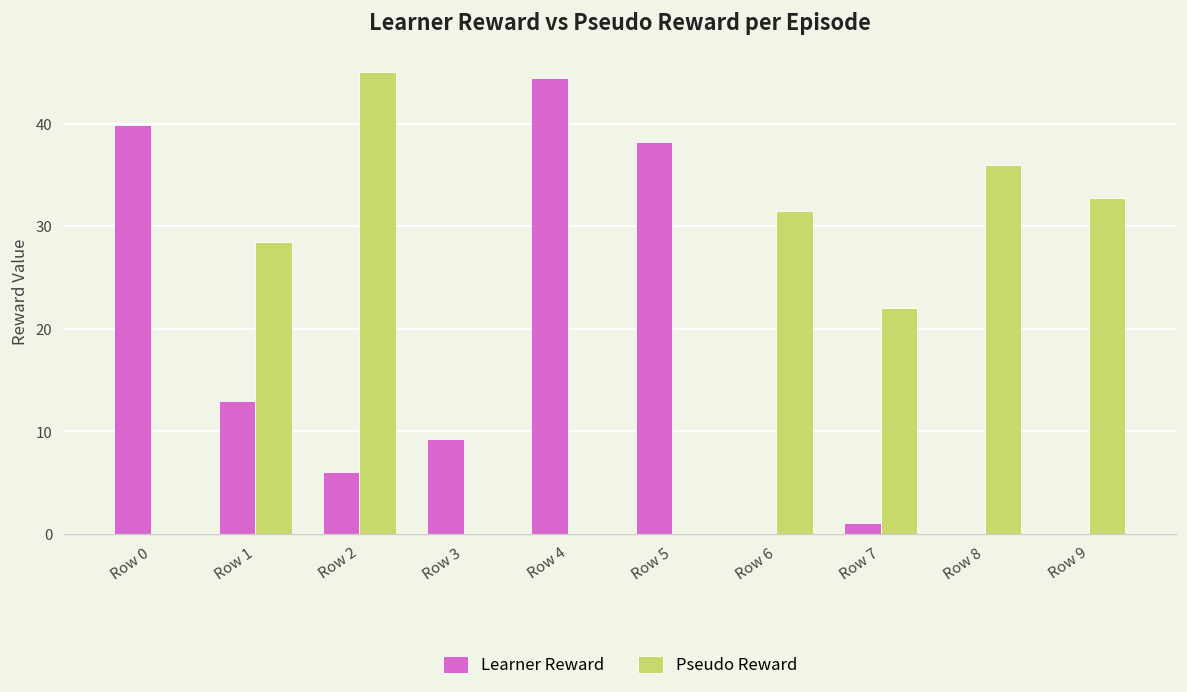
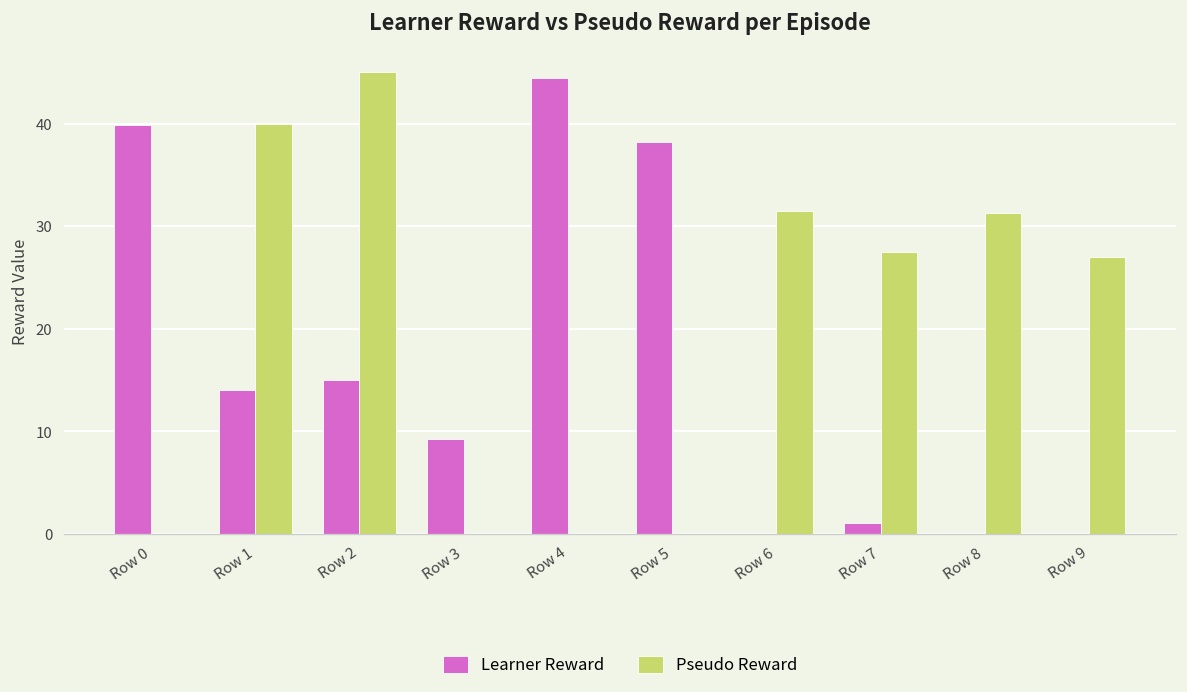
Learner Reward, Row 1: 13 -> 14
Pseudo Reward, Row 1: 29 -> 40
Learner Reward, Row 2: 6 -> 15
Pseudo Reward, Row 7: 22 -> 28
Pseudo Reward, Row 8: 36 -> 31
Pseudo Reward, Row 9: 33 -> 27
